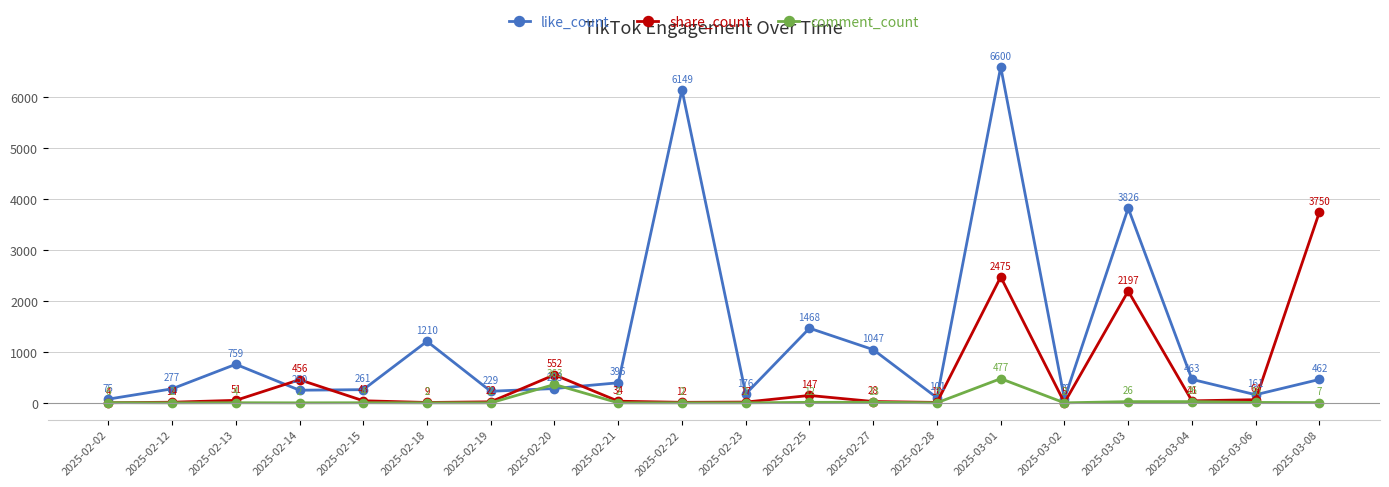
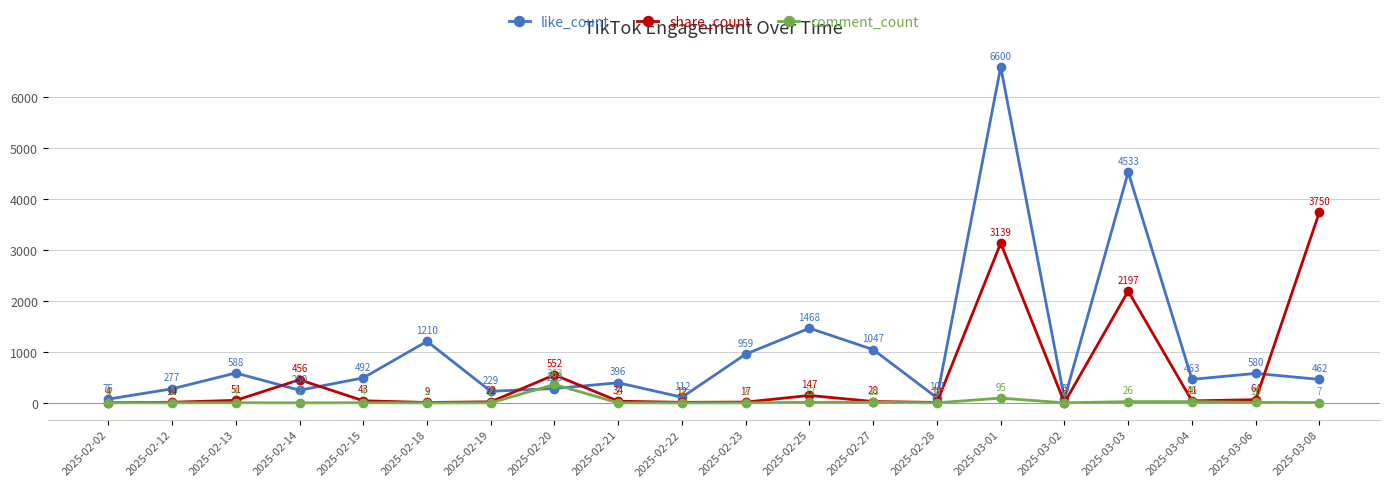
like_count, 2025-02-13: 759 -> 588
like_count, 2025-02-15: 261 -> 492
like_count, 2025-02-22: 6149 -> 112
like_count, 2025-02-23: 176 -> 959
share_count, 2025-03-01: 2475 -> 3139
comment_count, 2025-03-01: 477 -> 95
like_count, 2025-03-03: 3826 -> 4533
like_count, 2025-03-06: 161 -> 580
